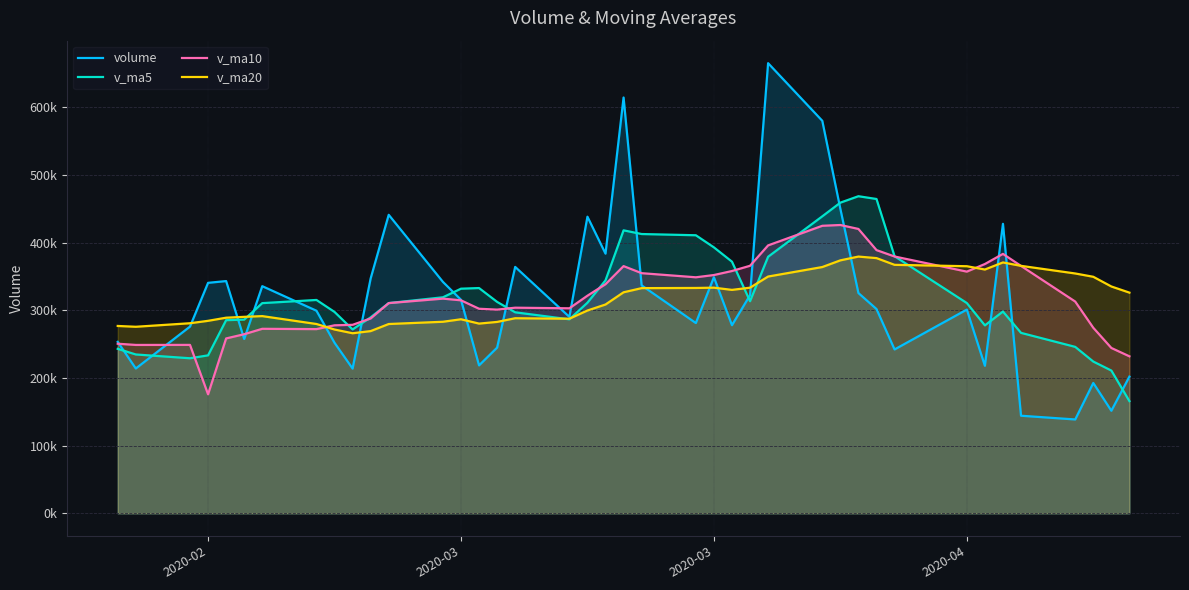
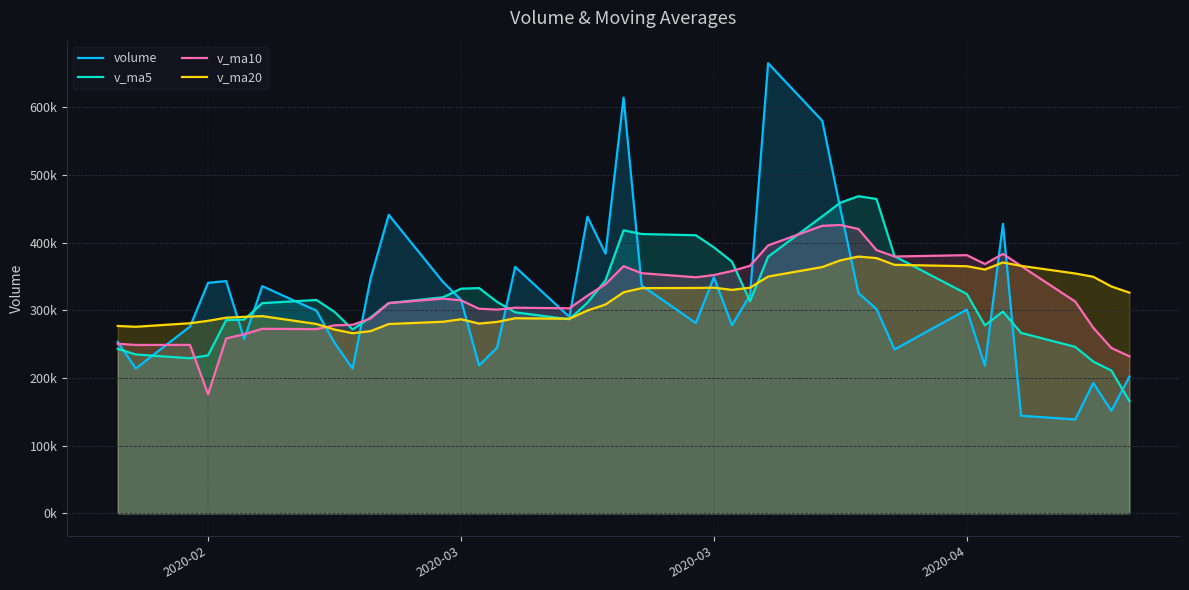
v_ma5, 2020-04: 310000 -> 320000
v_ma10, 2020-04: 360000 -> 380000
